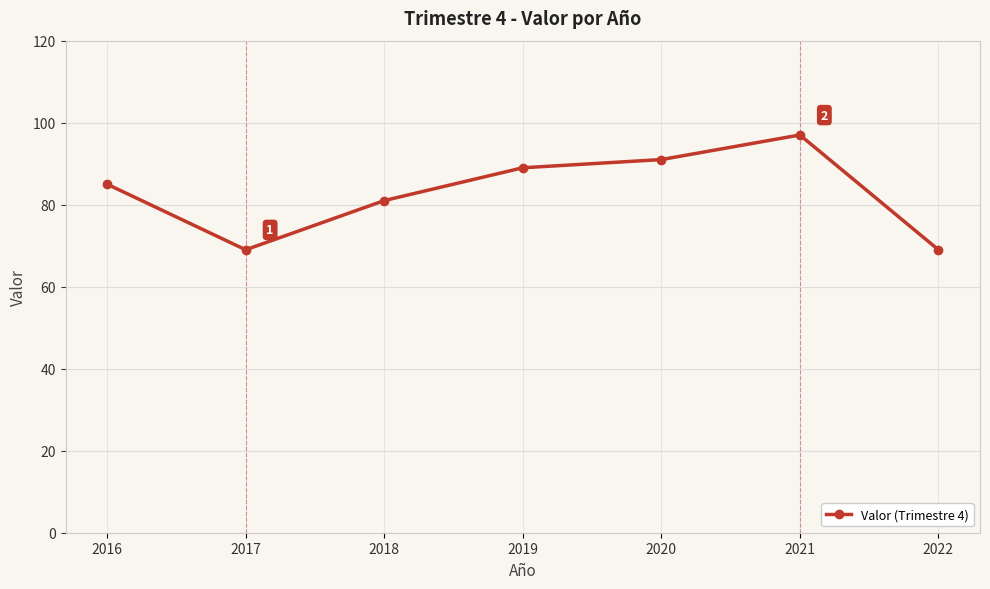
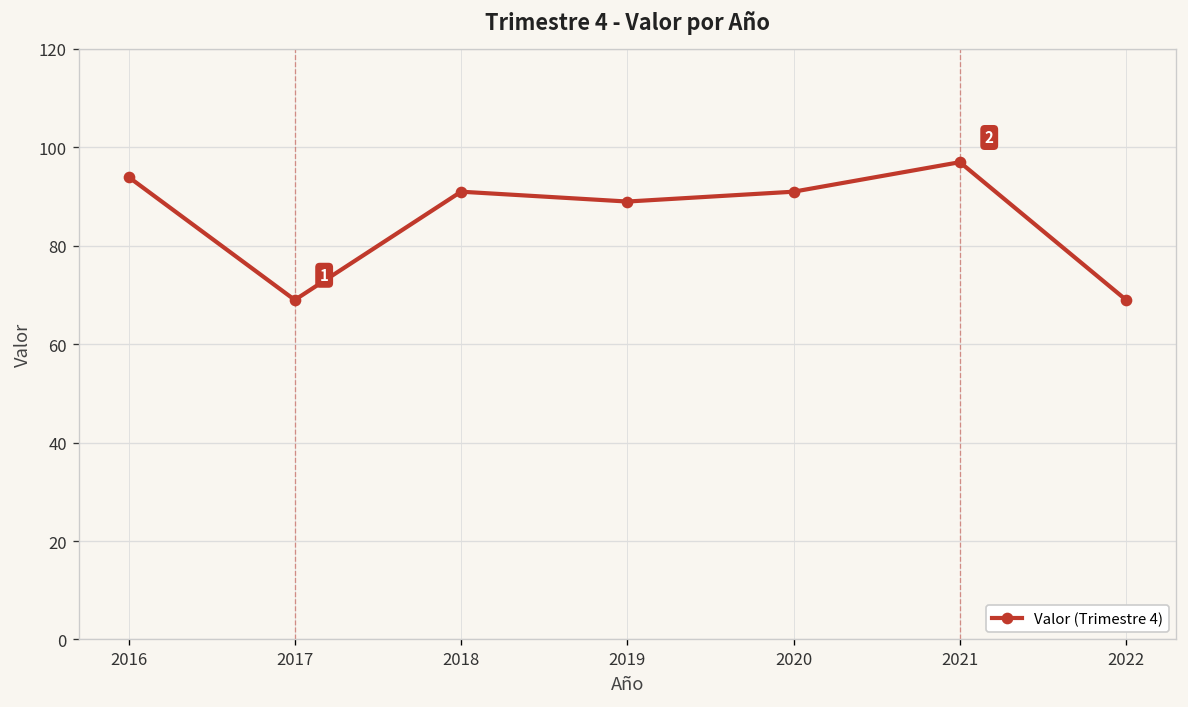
2016: 85 -> 94
2018: 81 -> 91
